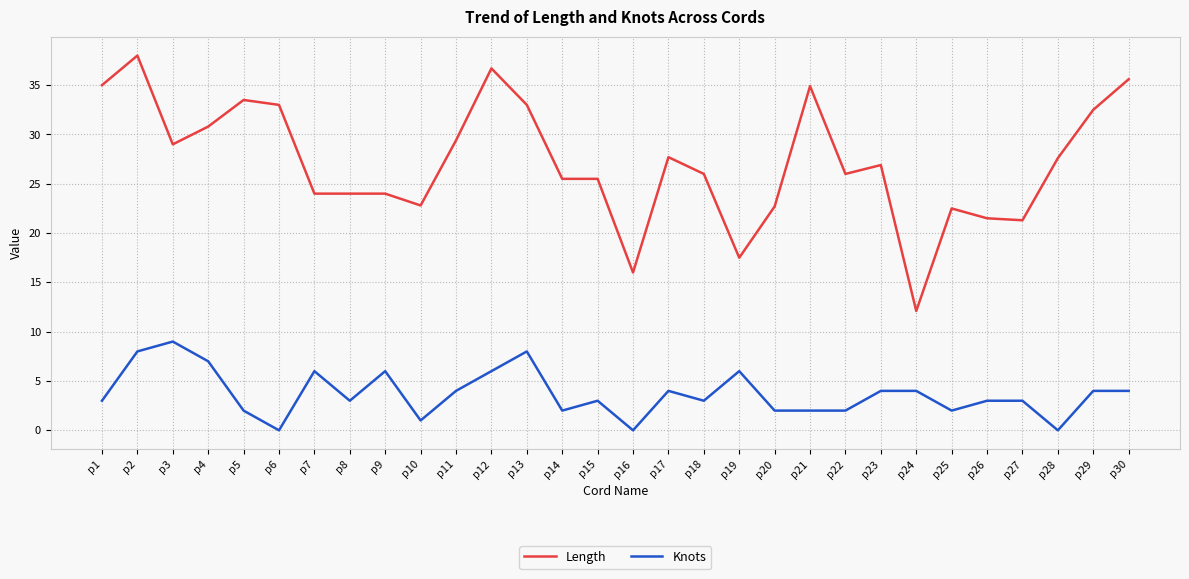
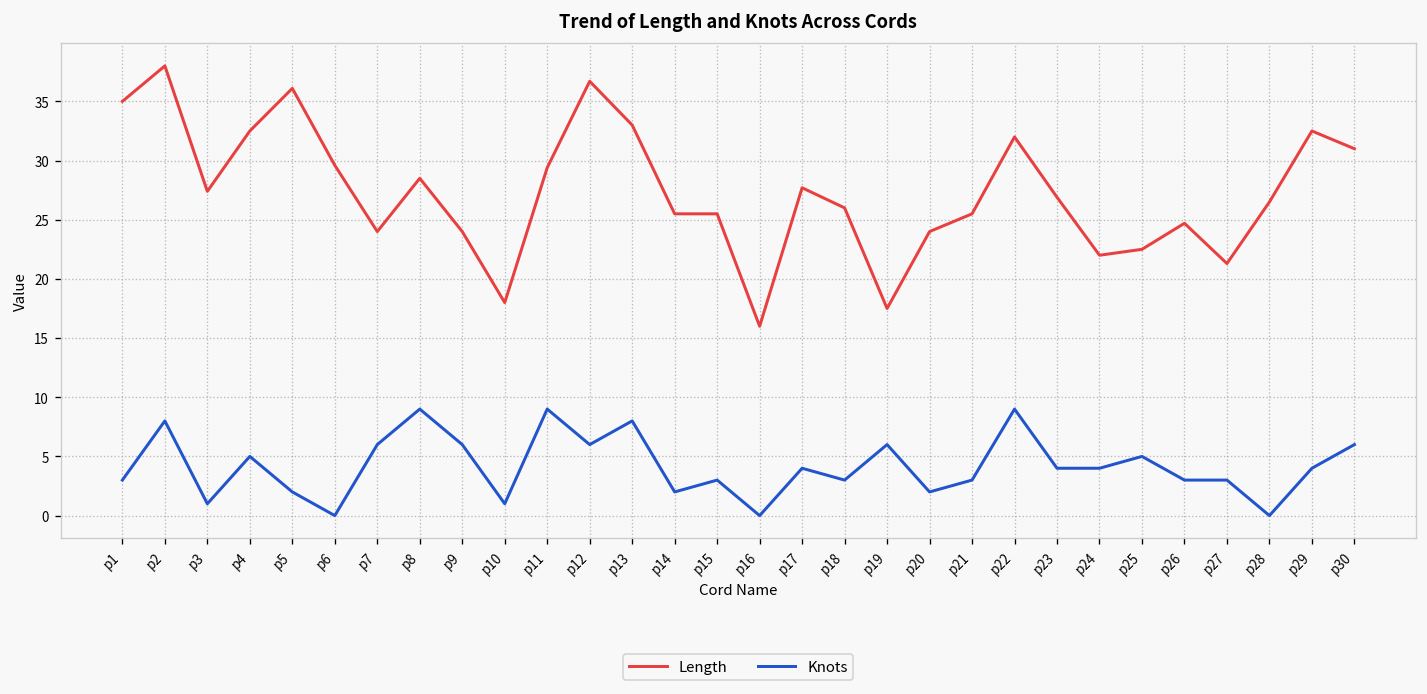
Length, p3: 29 -> 27
Knots, p3: 9 -> 1
Length, p4: 31 -> 33
Knots, p4: 7 -> 5
Length, p5: 34 -> 36
Length, p6: 33 -> 30
Length, p8: 24 -> 29
Knots, p8: 3 -> 9
Length, p10: 23 -> 18
Knots, p11: 4 -> 9
Length, p20: 23 -> 24
Length, p21: 35 -> 26
Knots, p21: 2 -> 3
Length, p22: 26 -> 32
Knots, p22: 2 -> 9
Length, p24: 12 -> 22
Knots, p25: 2 -> 5
Length, p26: 22 -> 25
Length, p28: 28 -> 27
Length, p30: 36 -> 31
Knots, p30: 4 -> 6
